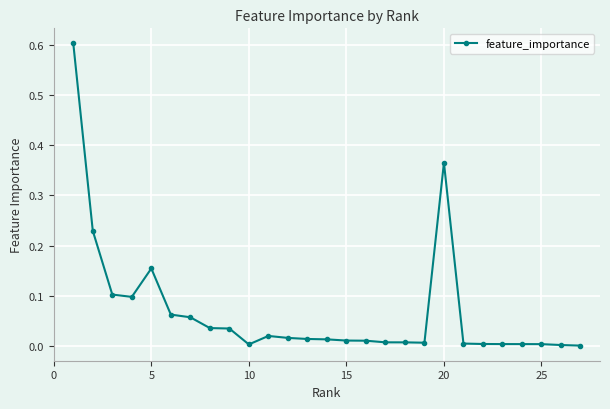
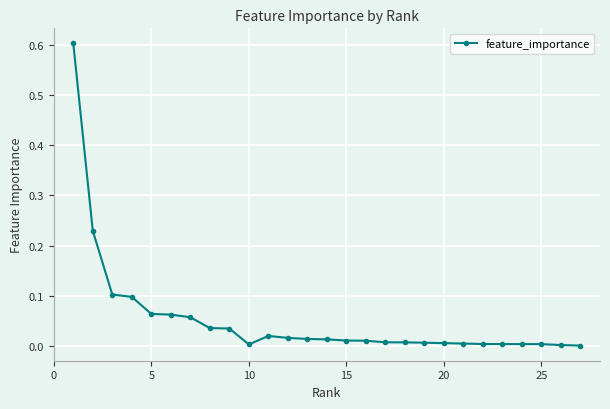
5: 0.15 -> 0.06
20: 0.37 -> 0.01
